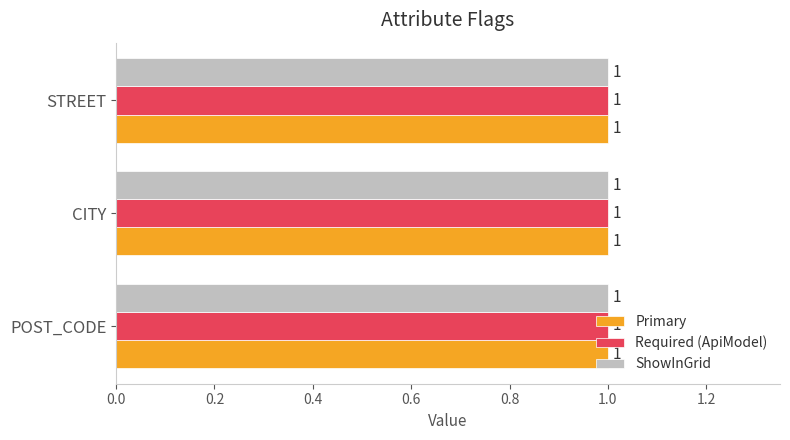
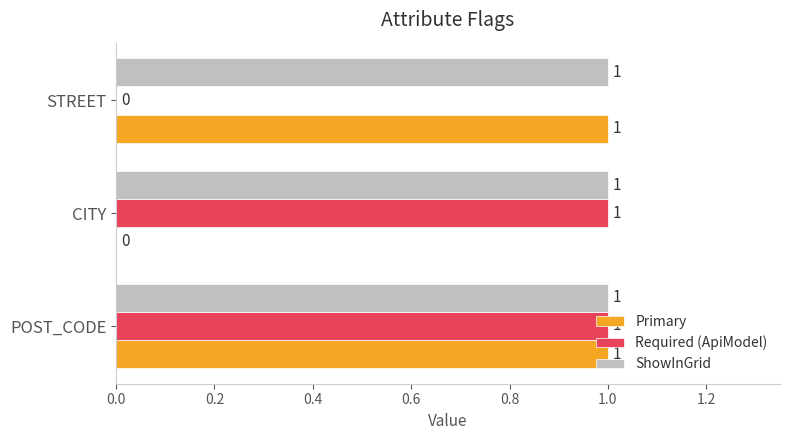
Required (ApiModel), STREET: 1 -> 0
Primary, CITY: 1 -> 0
